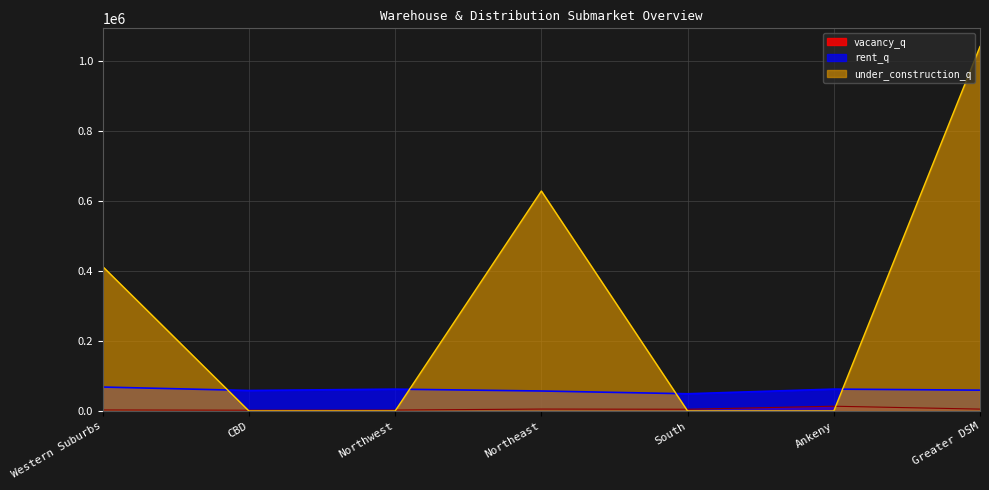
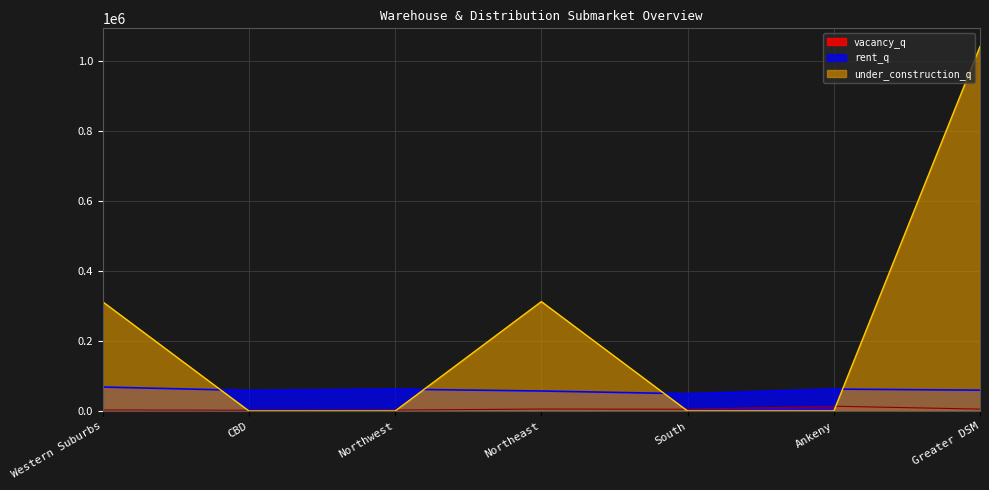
under_construction_q, Western Suburbs: 410000 -> 310000
under_construction_q, Northeast: 630000 -> 310000
